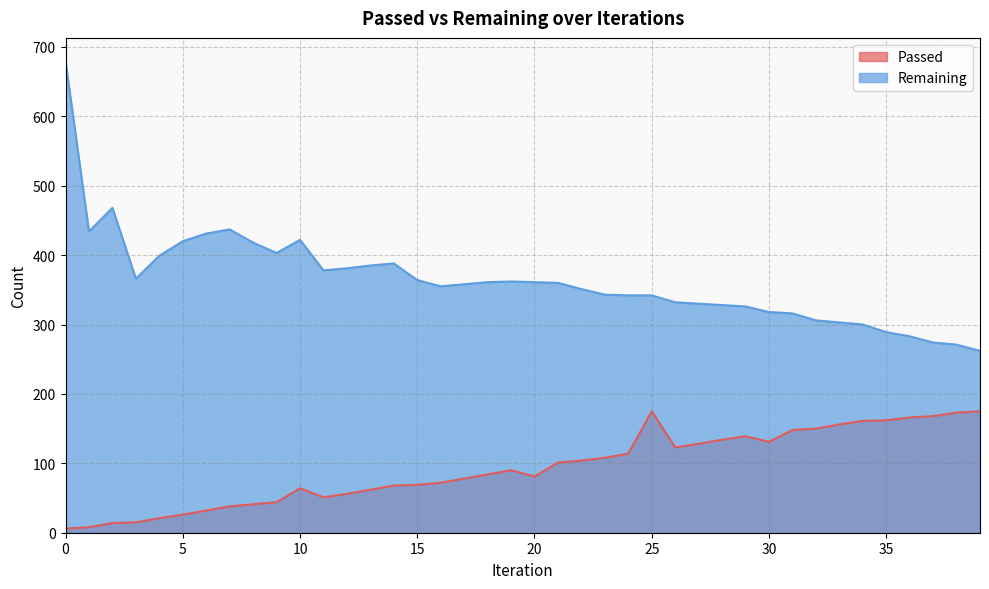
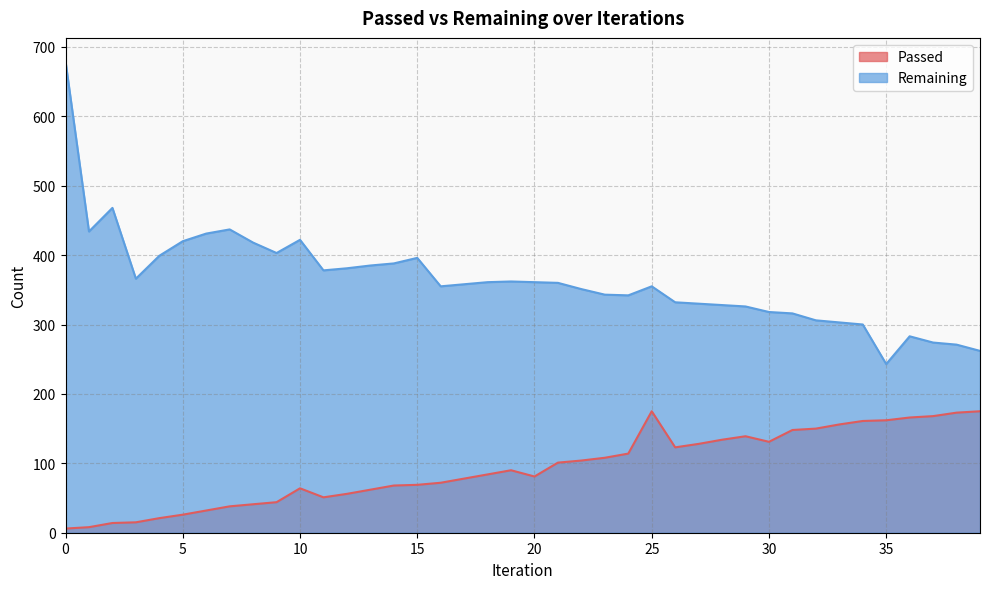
Remaining, 15: 360 -> 400
Remaining, 25: 340 -> 360
Remaining, 35: 290 -> 240
